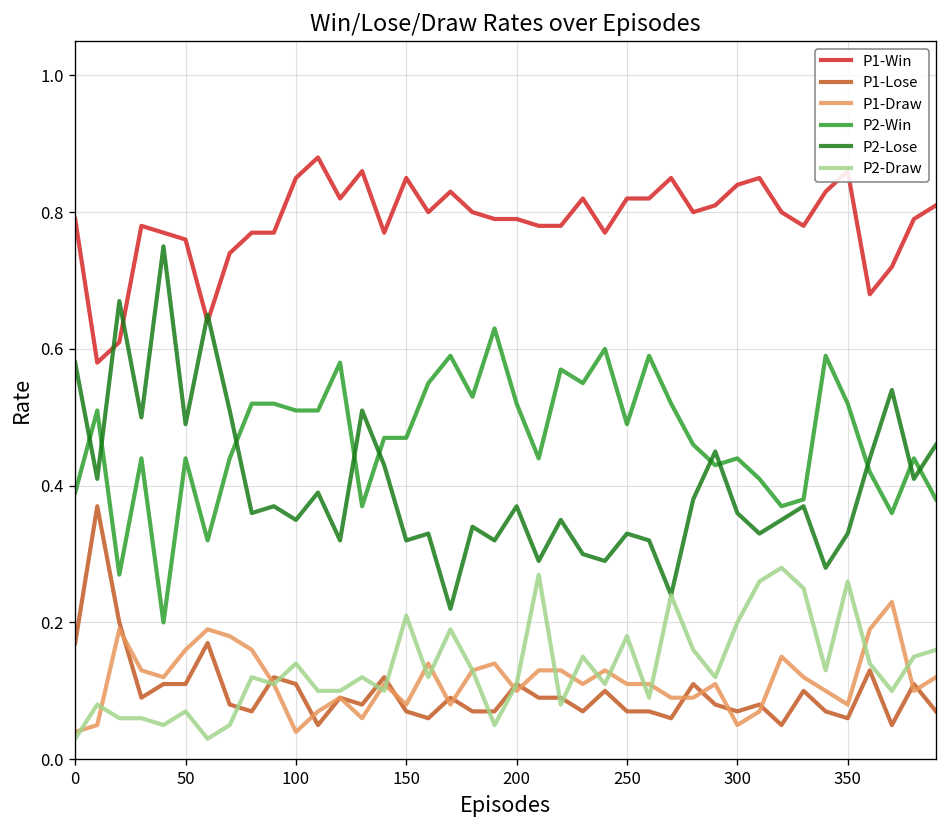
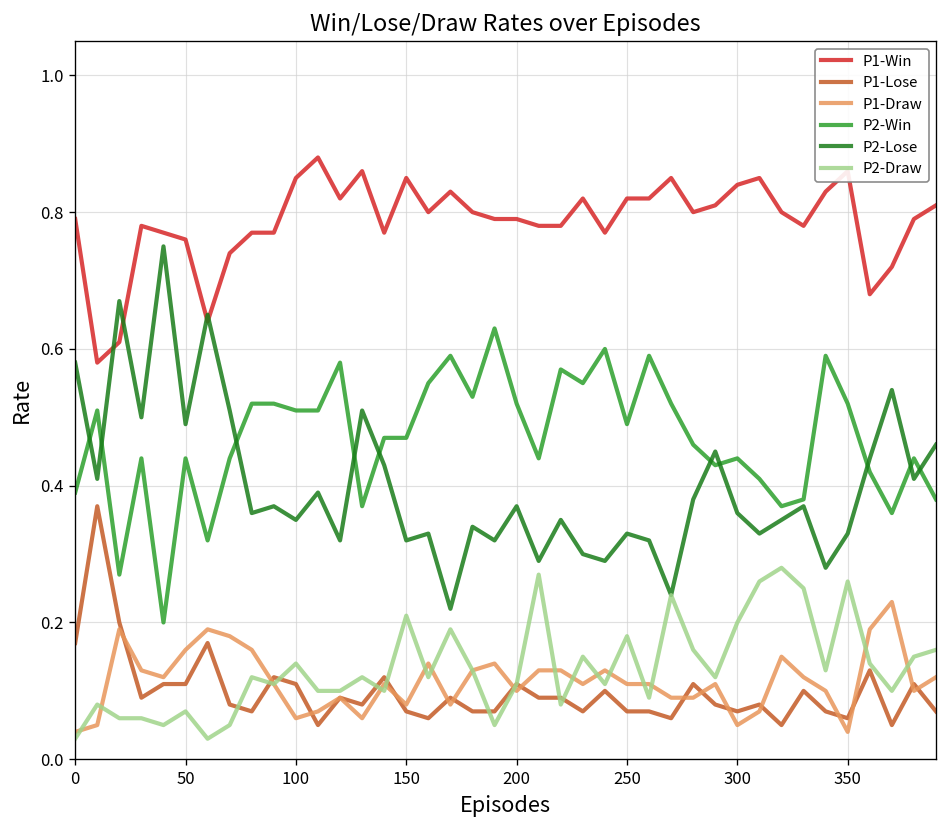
P1-Draw, 100: 0.04 -> 0.06
P1-Draw, 350: 0.08 -> 0.04
